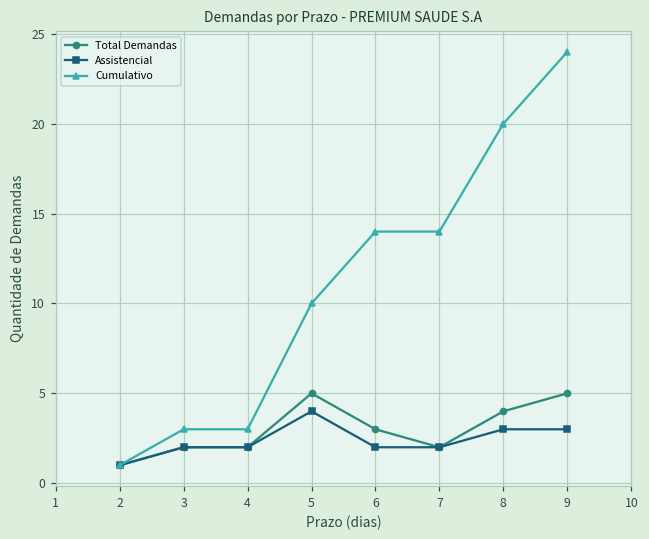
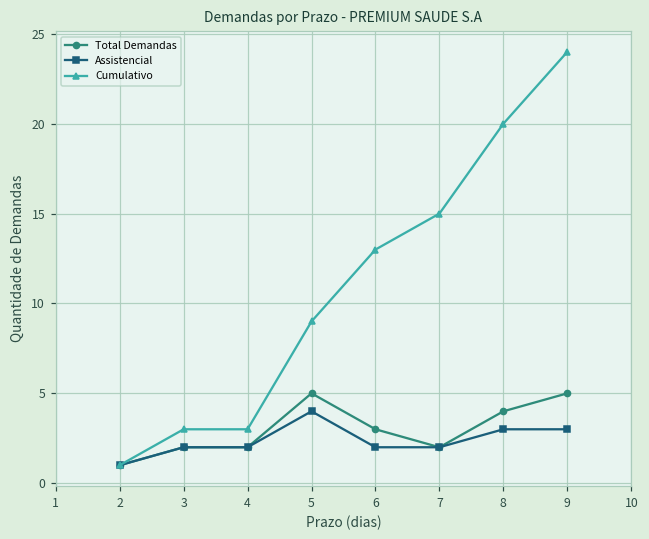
Cumulativo, 5: 10 -> 9
Cumulativo, 6: 14 -> 13
Cumulativo, 7: 14 -> 15
